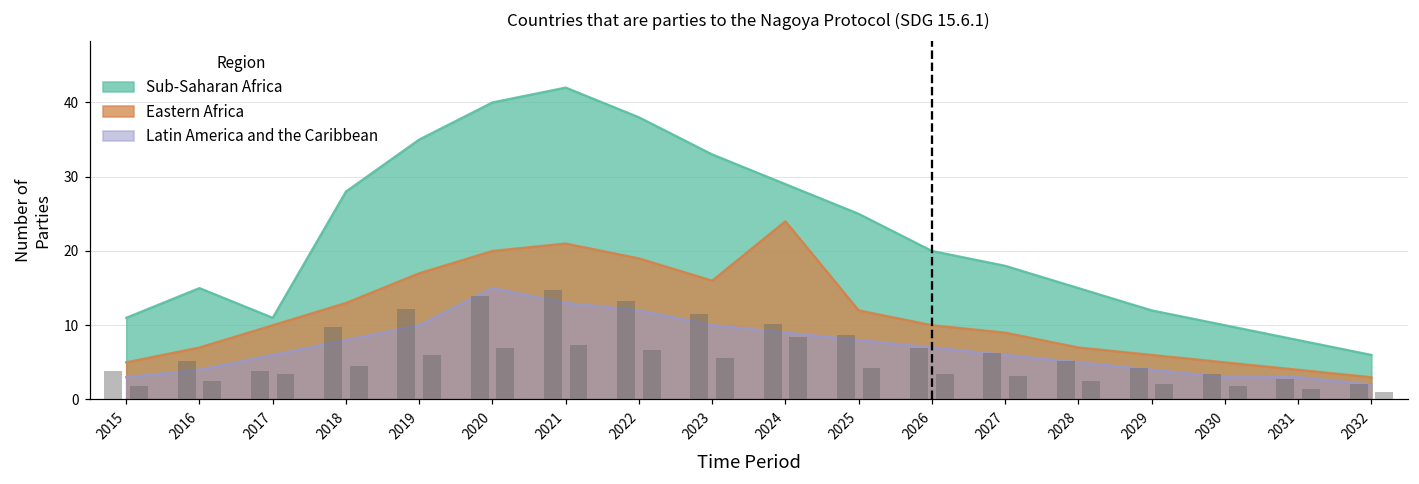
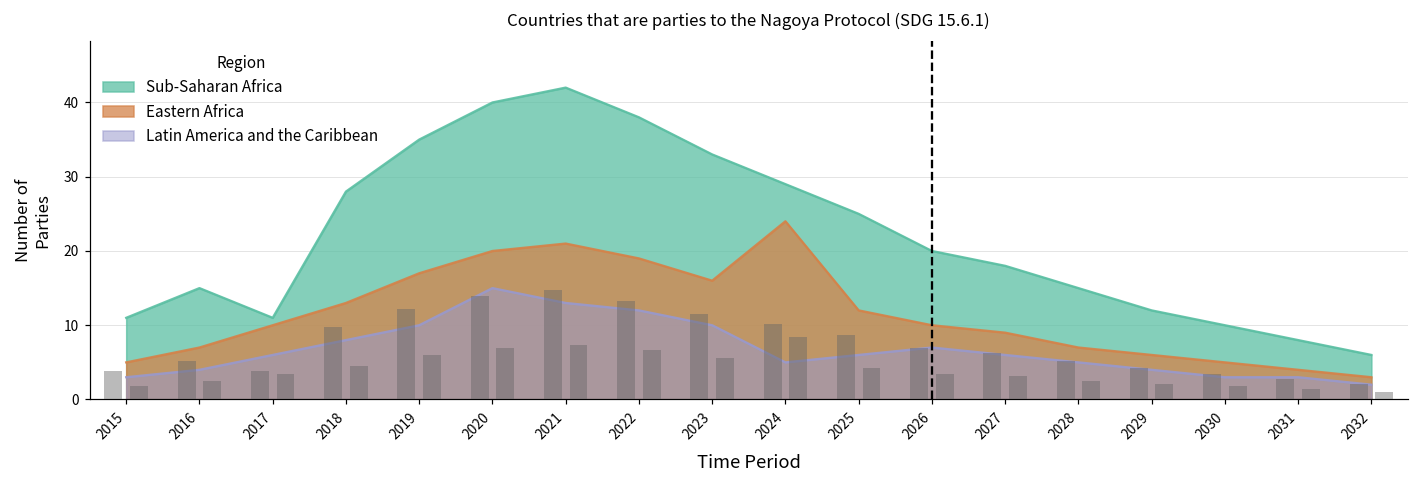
Latin America and the Caribbean, 2024: 9 -> 5
Latin America and the Caribbean, 2025: 8 -> 6
